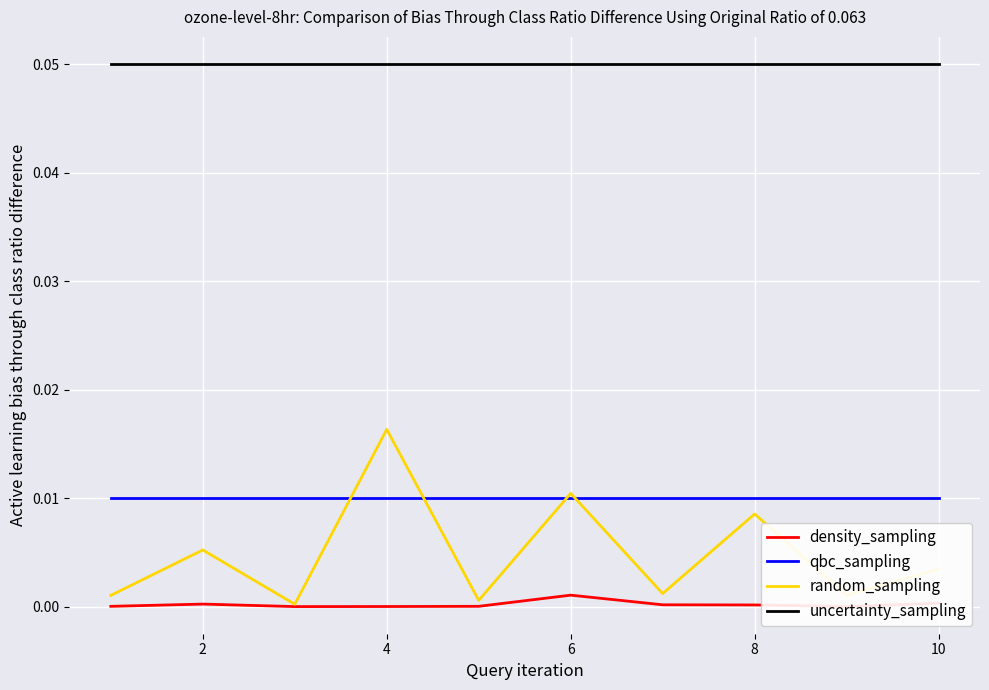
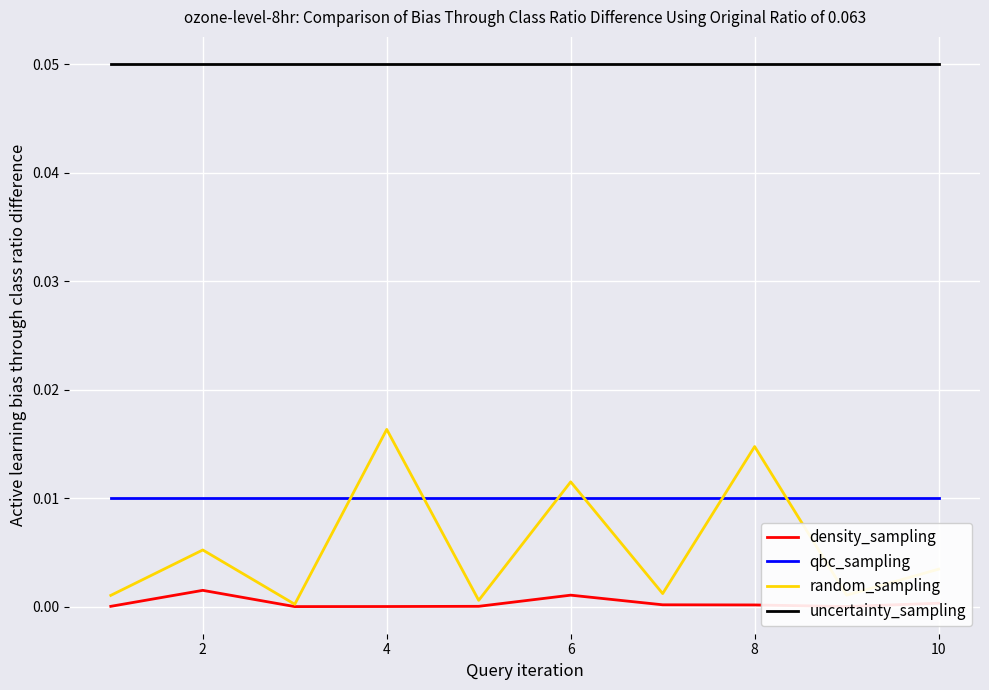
density_sampling, 2: 0.0002 -> 0.0015
random_sampling, 6: 0.0104 -> 0.0115
random_sampling, 8: 0.0085 -> 0.0148
